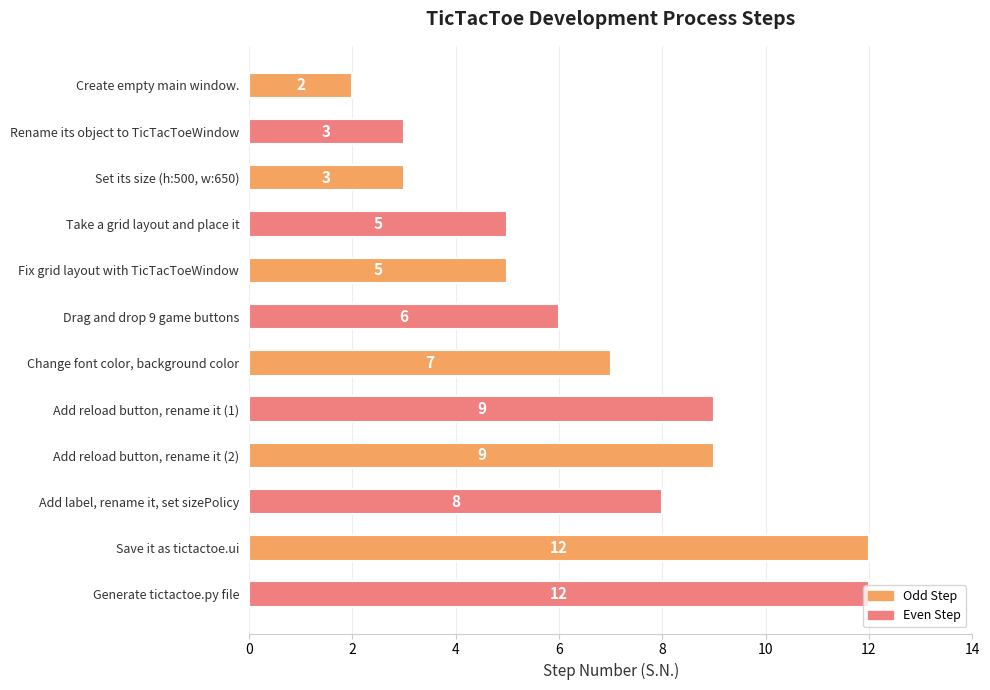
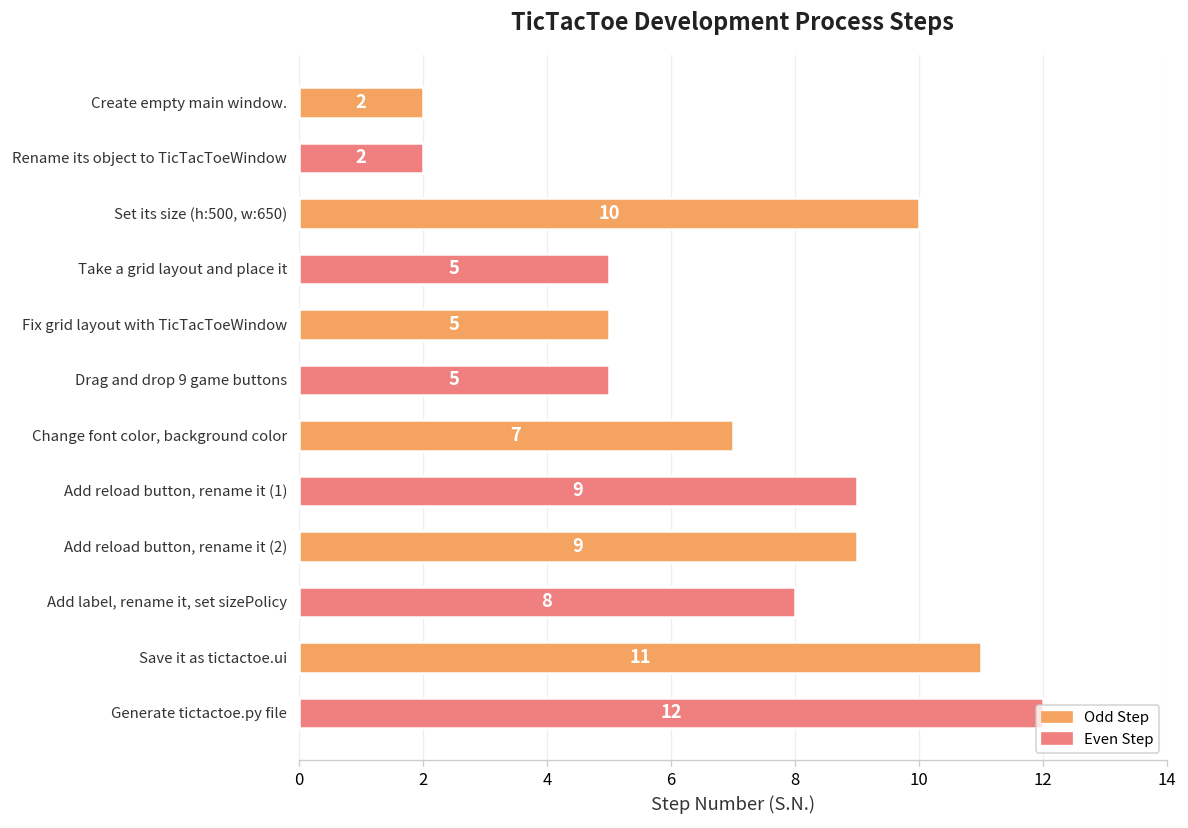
Rename its object to TicTacToeWindow: 3 -> 2
Set its size (h:500, w:650): 3 -> 10
Drag and drop 9 game buttons: 6 -> 5
Save it as tictactoe.ui: 12 -> 11
